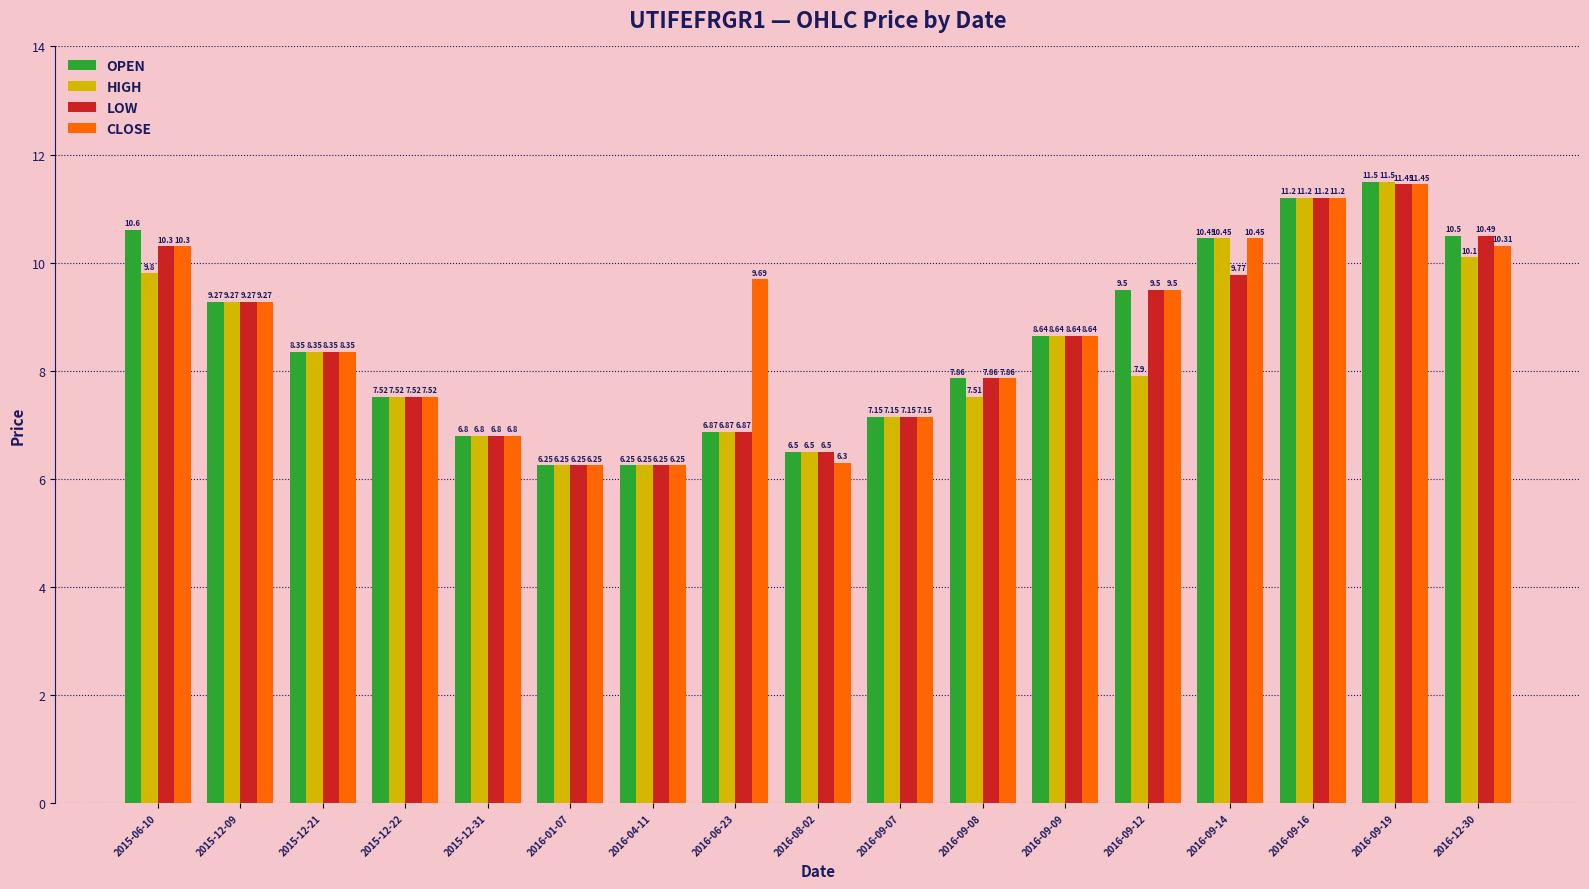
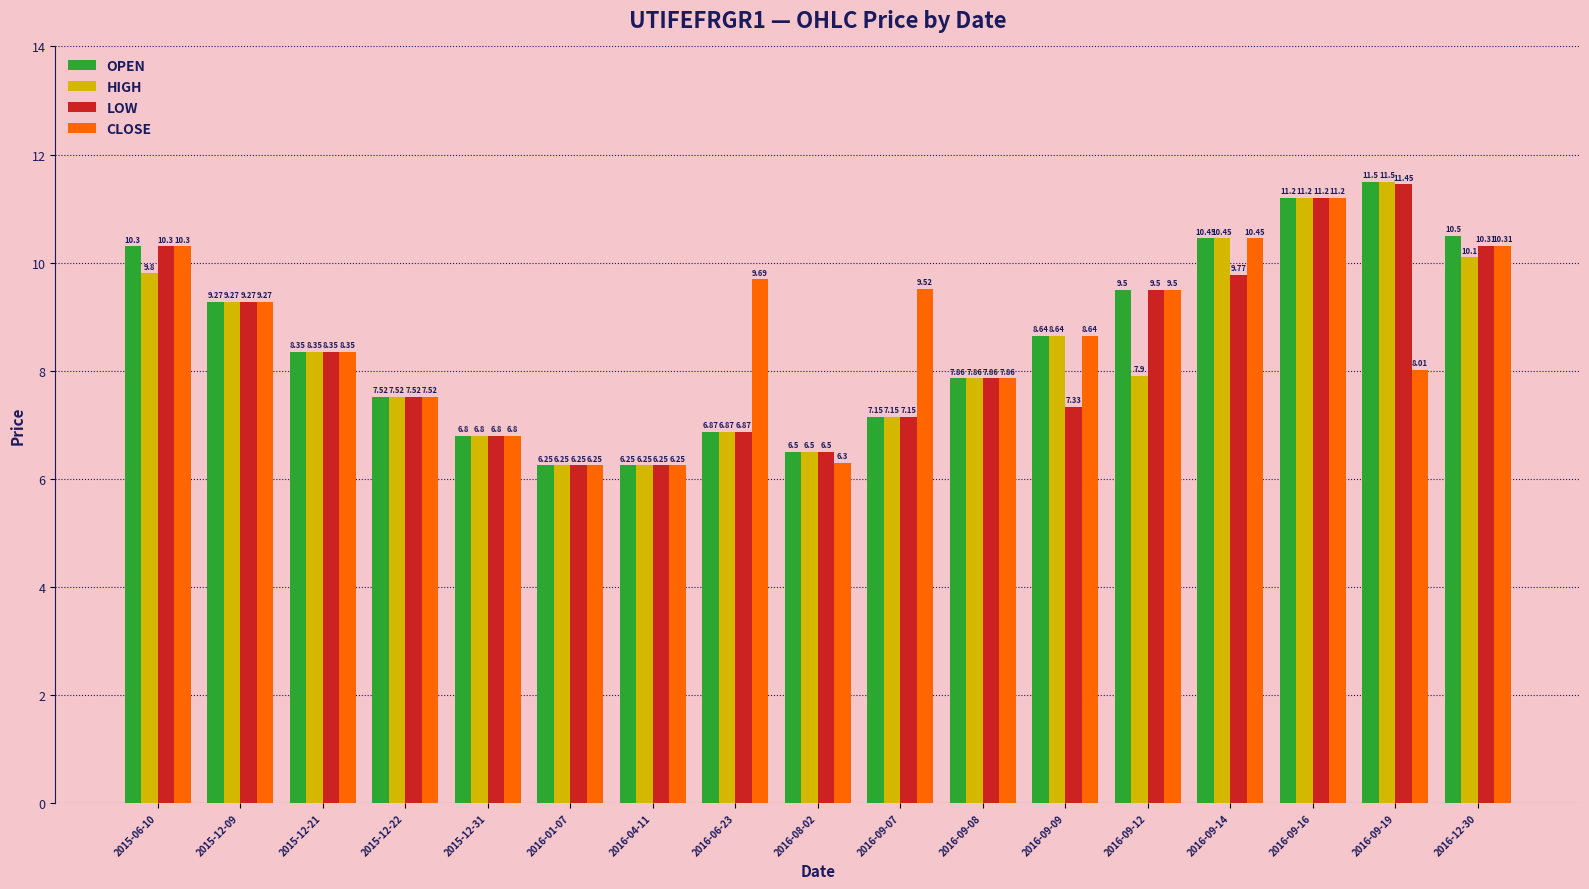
OPEN, 2015-06-10: 10.6 -> 10.3
CLOSE, 2016-09-07: 7.15 -> 9.52
HIGH, 2016-09-08: 7.51 -> 7.86
LOW, 2016-09-09: 8.64 -> 7.33
CLOSE, 2016-09-19: 11.45 -> 8.01
LOW, 2016-12-30: 10.49 -> 10.31
